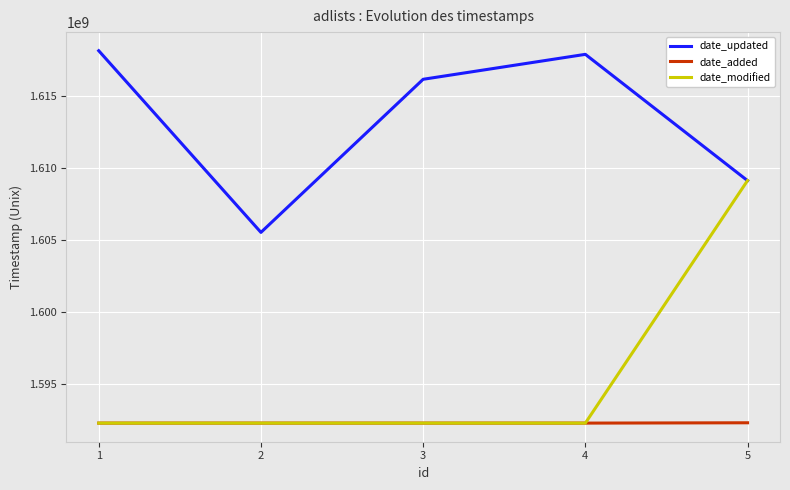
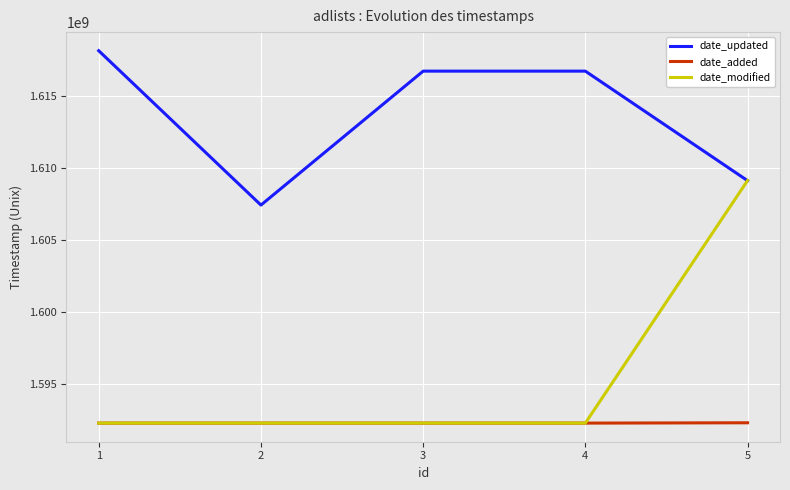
date_updated, 2: 1605500000 -> 1607400000
date_updated, 3: 1616200000 -> 1616700000
date_updated, 4: 1617900000 -> 1616700000
